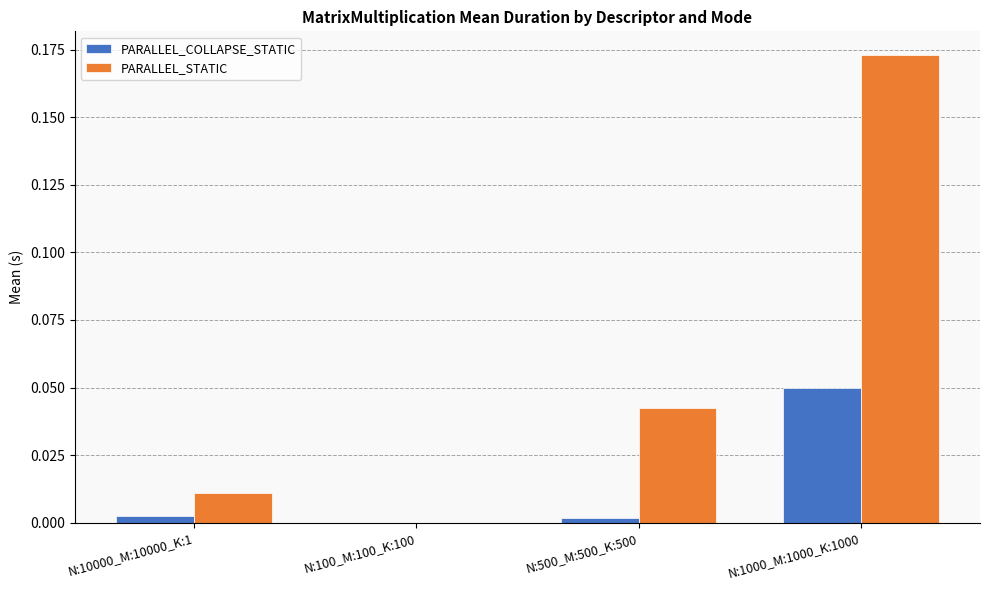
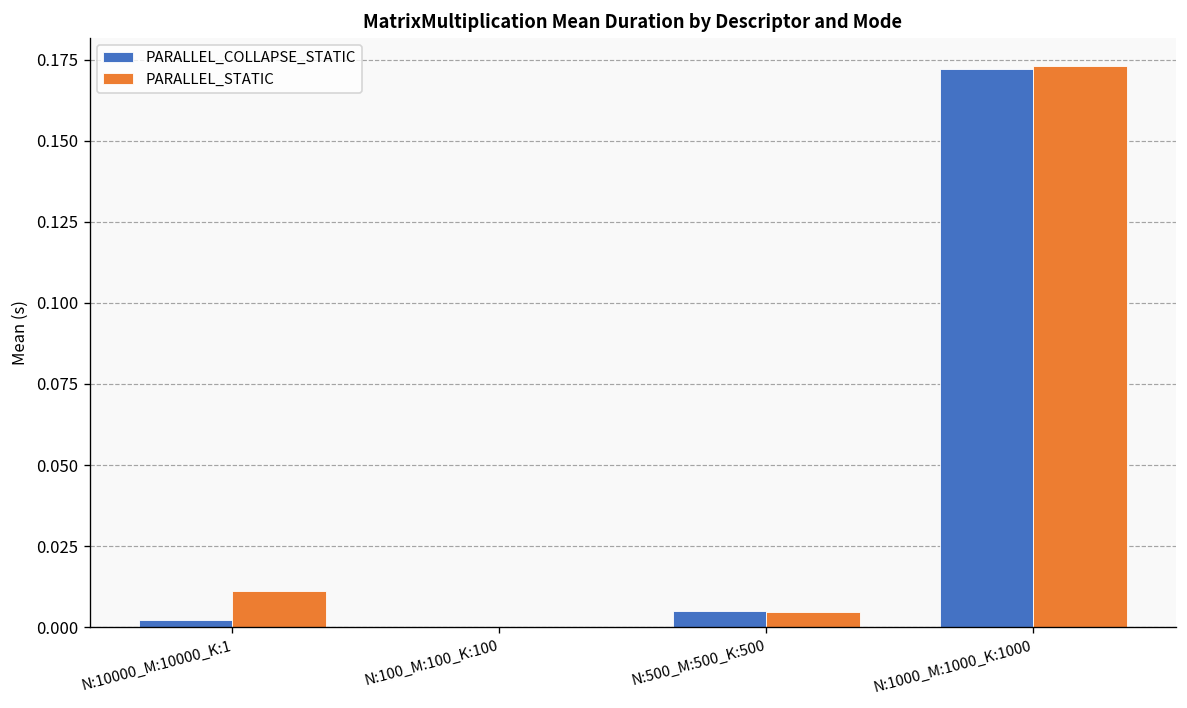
PARALLEL_COLLAPSE_STATIC, N:500_M:500_K:500: 0.002 -> 0.005
PARALLEL_STATIC, N:500_M:500_K:500: 0.042 -> 0.005
PARALLEL_COLLAPSE_STATIC, N:1000_M:1000_K:1000: 0.050 -> 0.172
